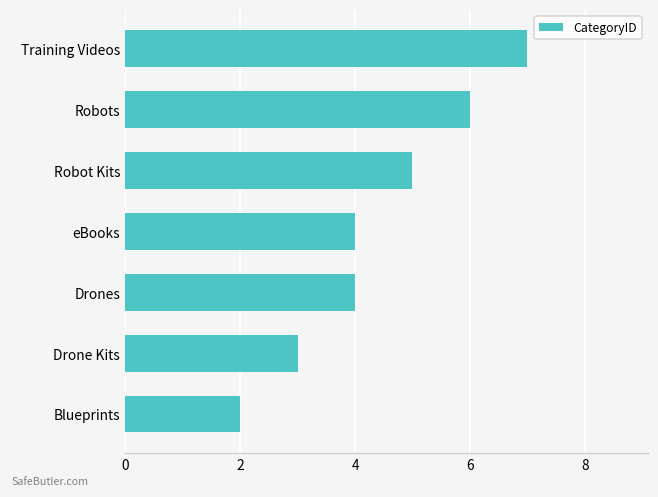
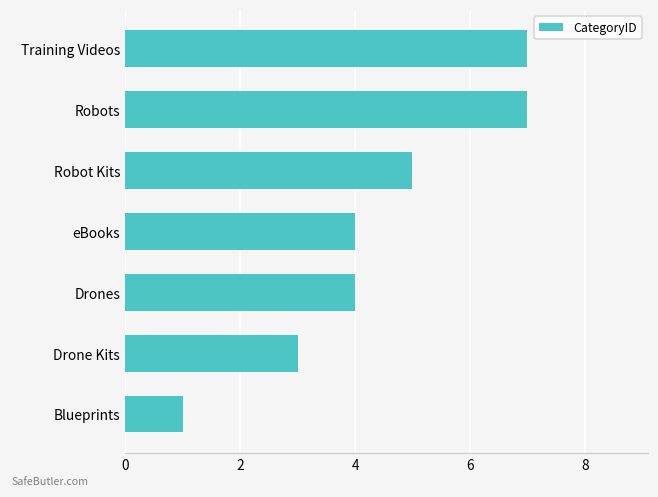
Robots: 6 -> 7
Blueprints: 2 -> 1
